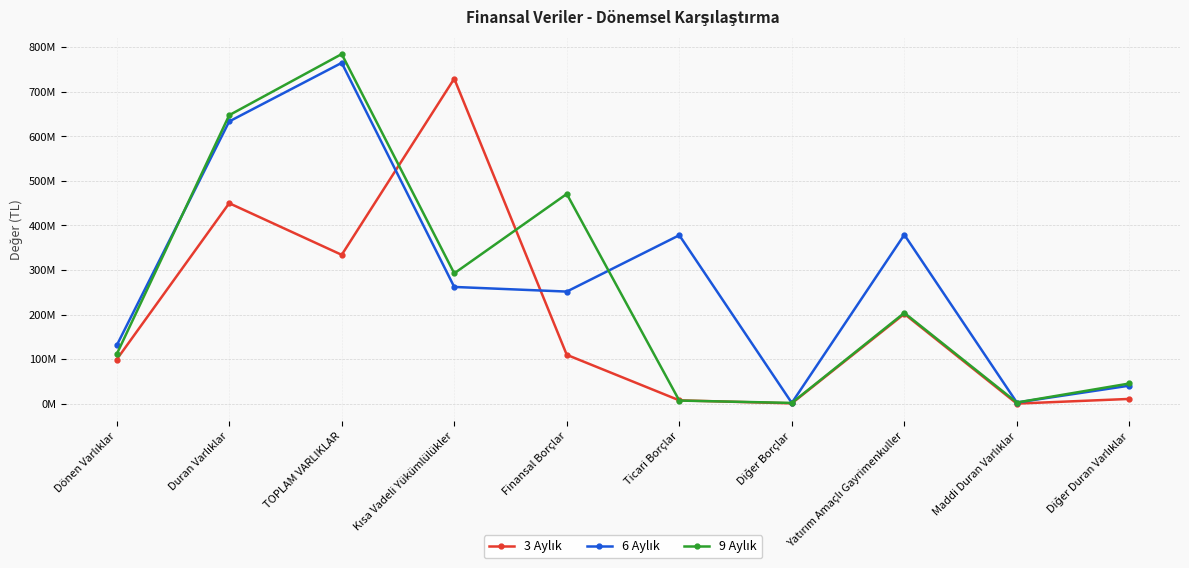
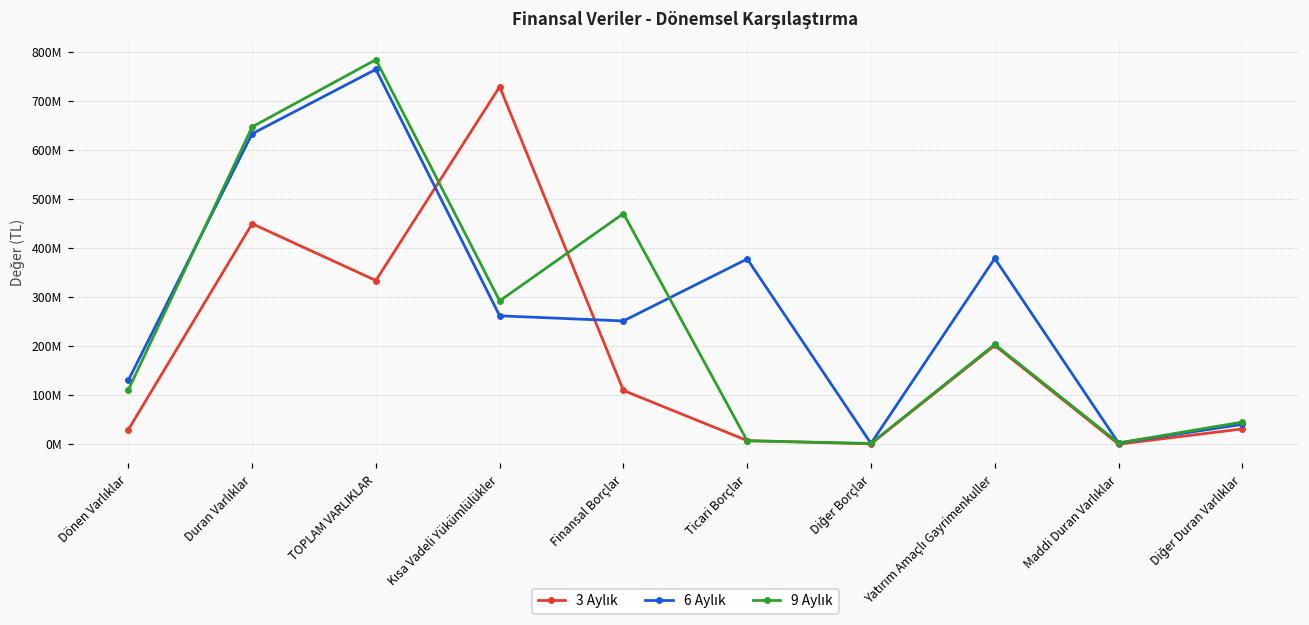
3 Aylık, Dönen Varlıklar: 100000000 -> 30000000
3 Aylık, Diğer Duran Varlıklar: 10000000 -> 30000000
